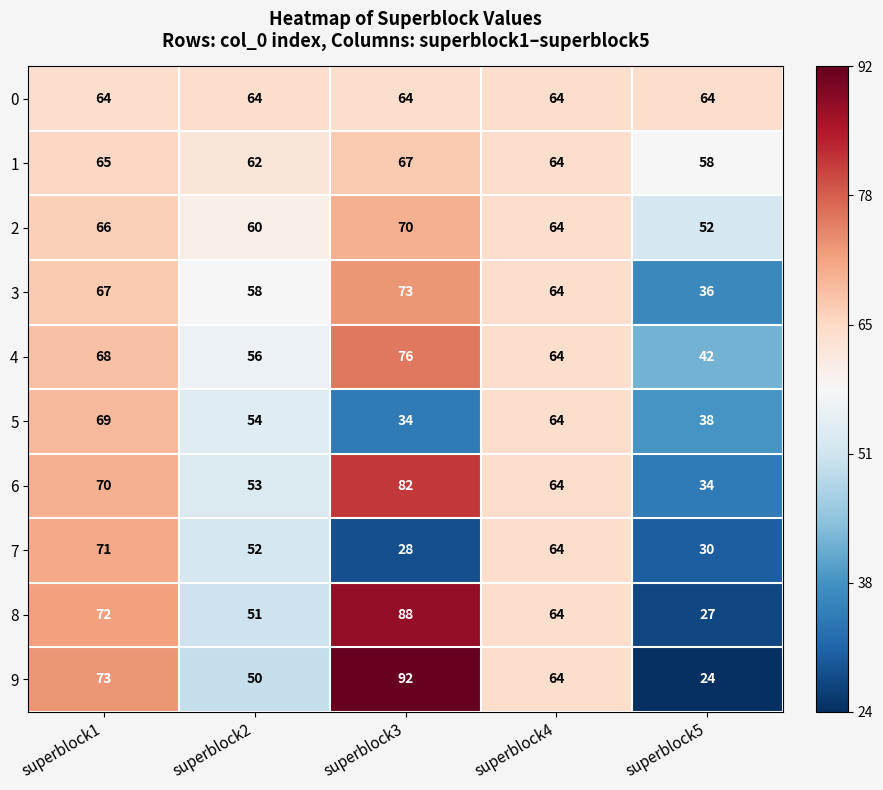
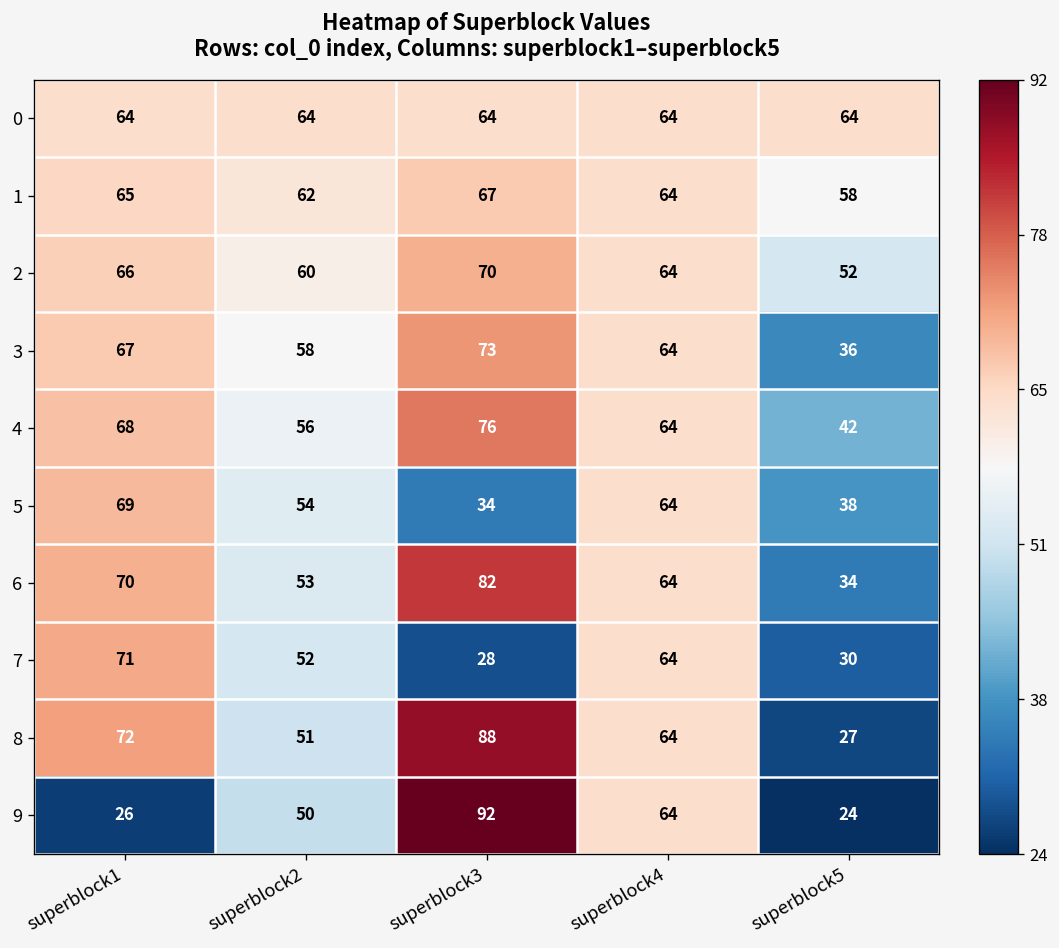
9, superblock1: 73 -> 26
